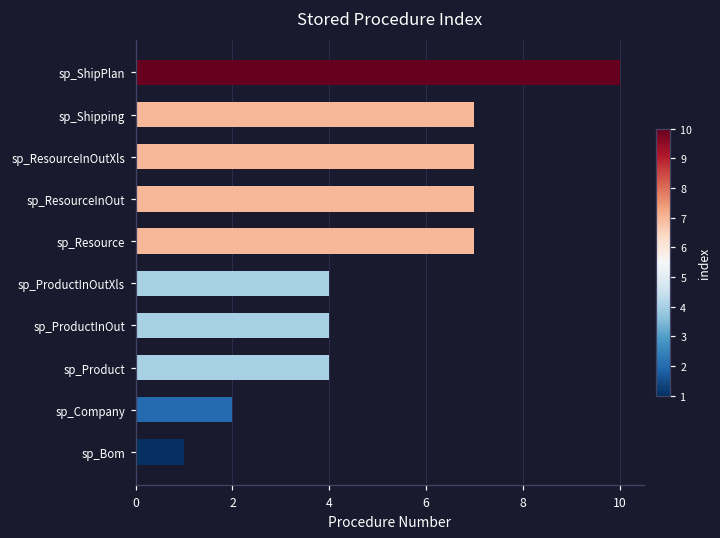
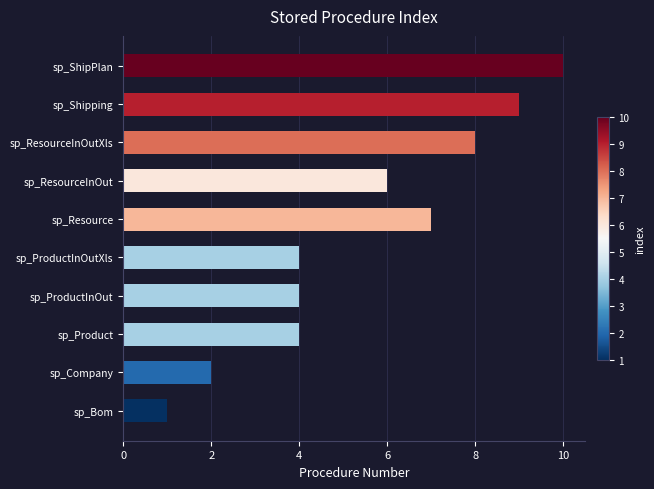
sp_Shipping: 7 -> 9
sp_ResourceInOutXls: 7 -> 8
sp_ResourceInOut: 7 -> 6
